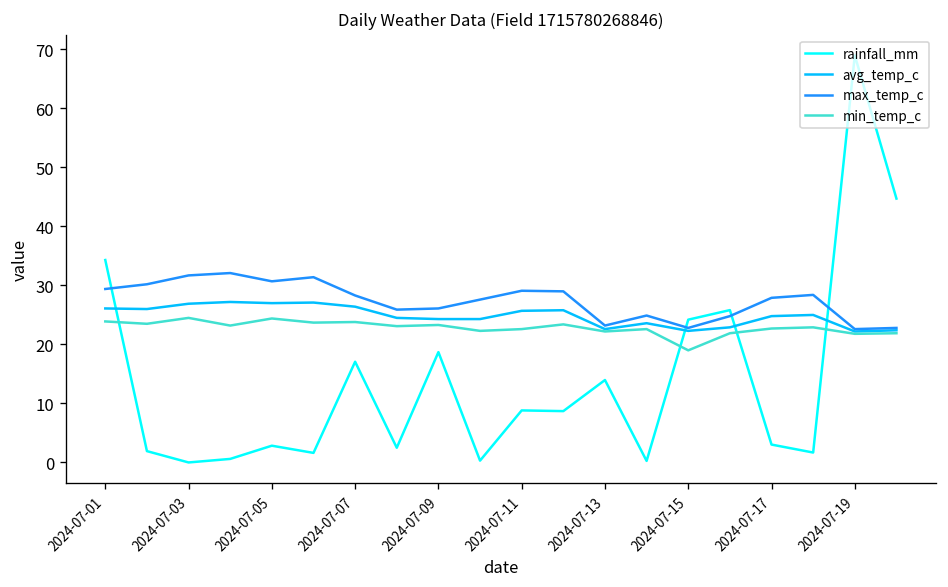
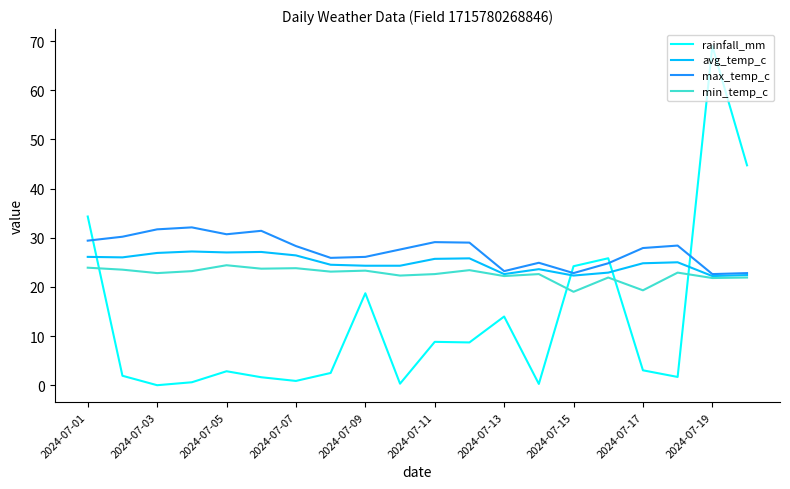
min_temp_c, 2024-07-03: 25 -> 23
rainfall_mm, 2024-07-07: 17 -> 1
min_temp_c, 2024-07-17: 23 -> 19
